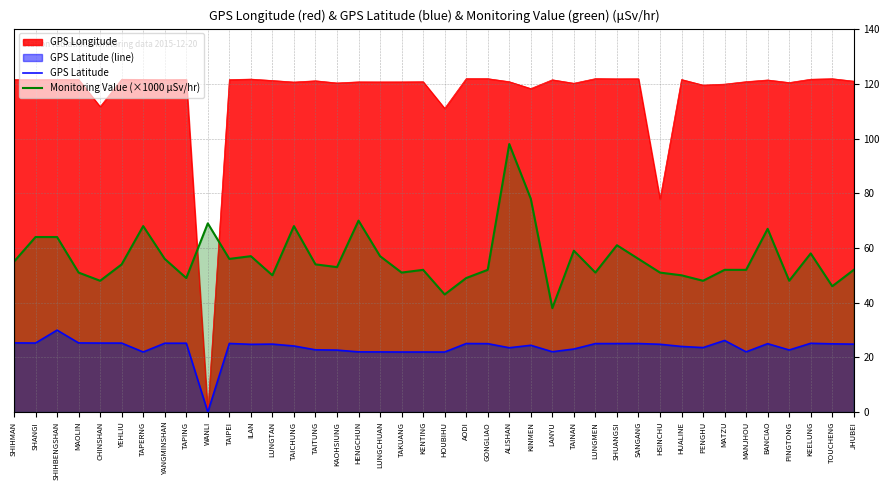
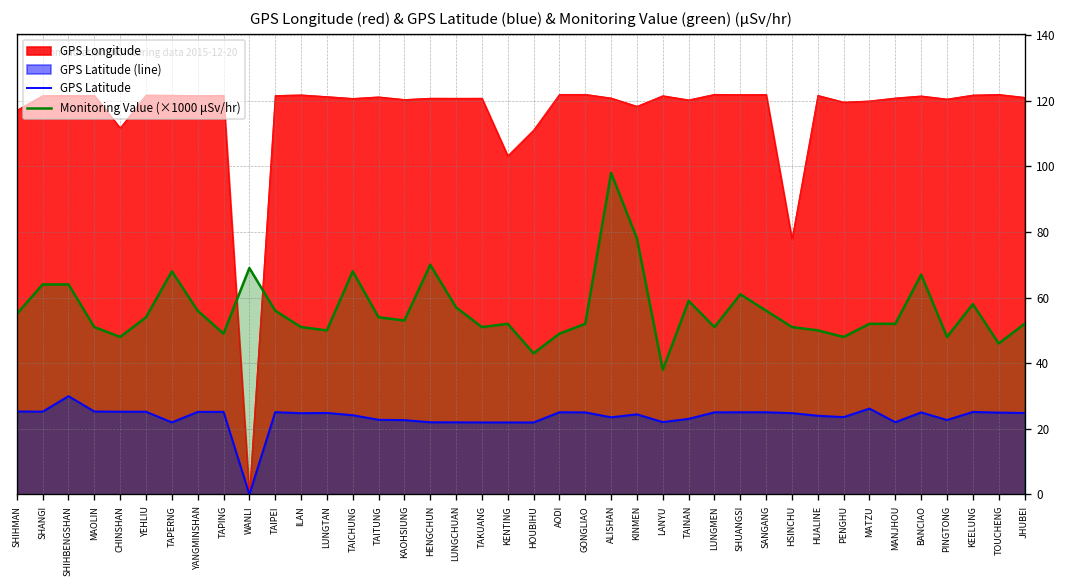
GPS Longitude, SHIHMAN: 122 -> 117
Monitoring Value (×1000 μSv/hr), ILAN: 57 -> 51
GPS Longitude, KENTING: 121 -> 103
